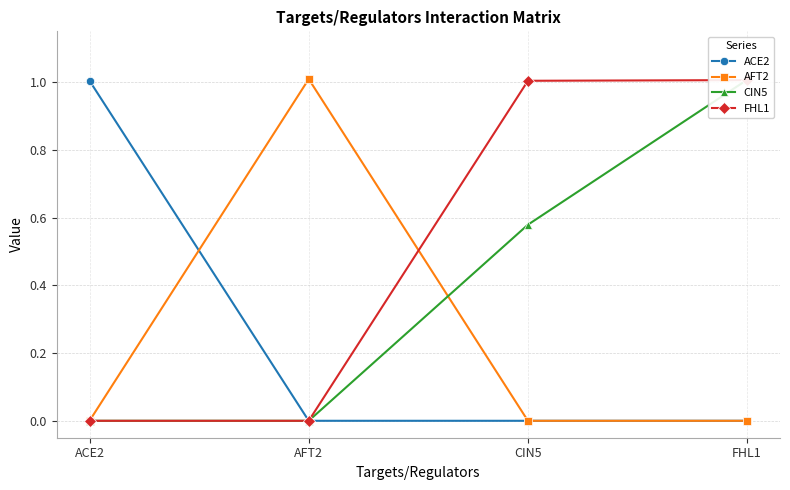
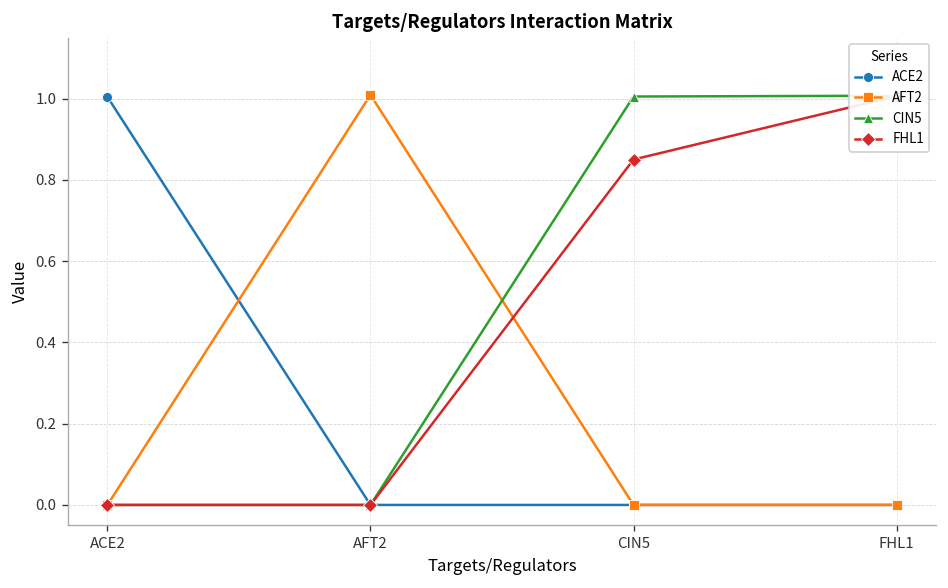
CIN5, CIN5: 0.58 -> 1.01
FHL1, CIN5: 1.00 -> 0.85
